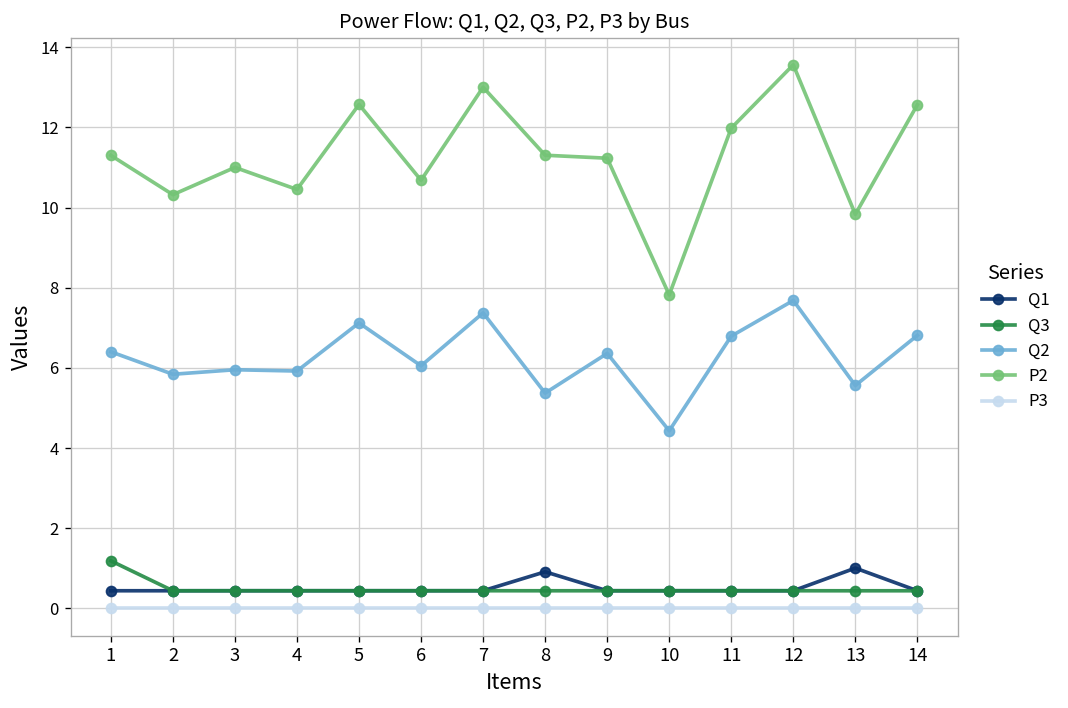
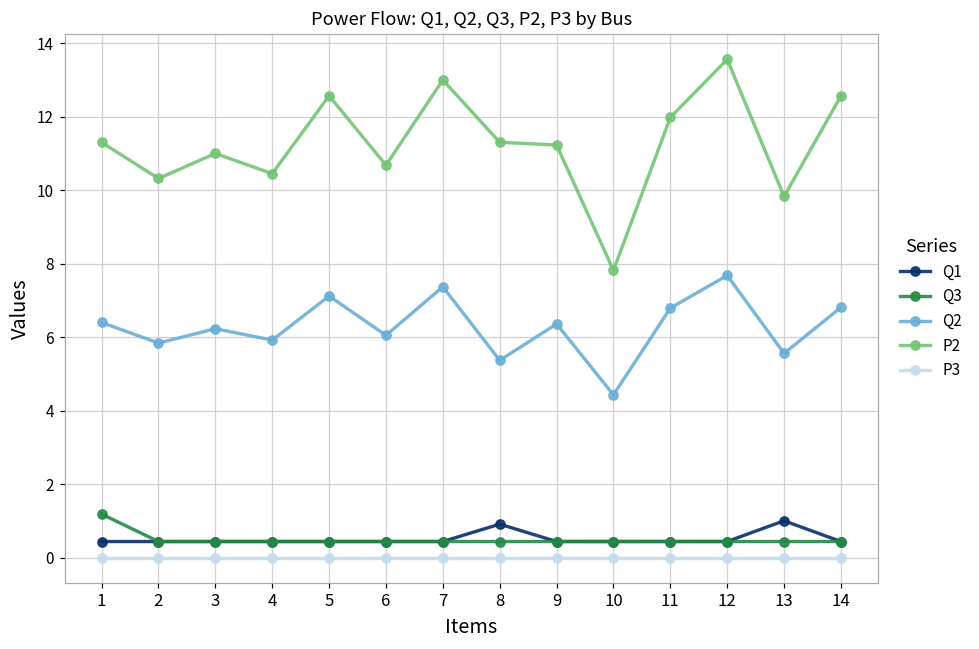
Q2, 3: 6.0 -> 6.2
